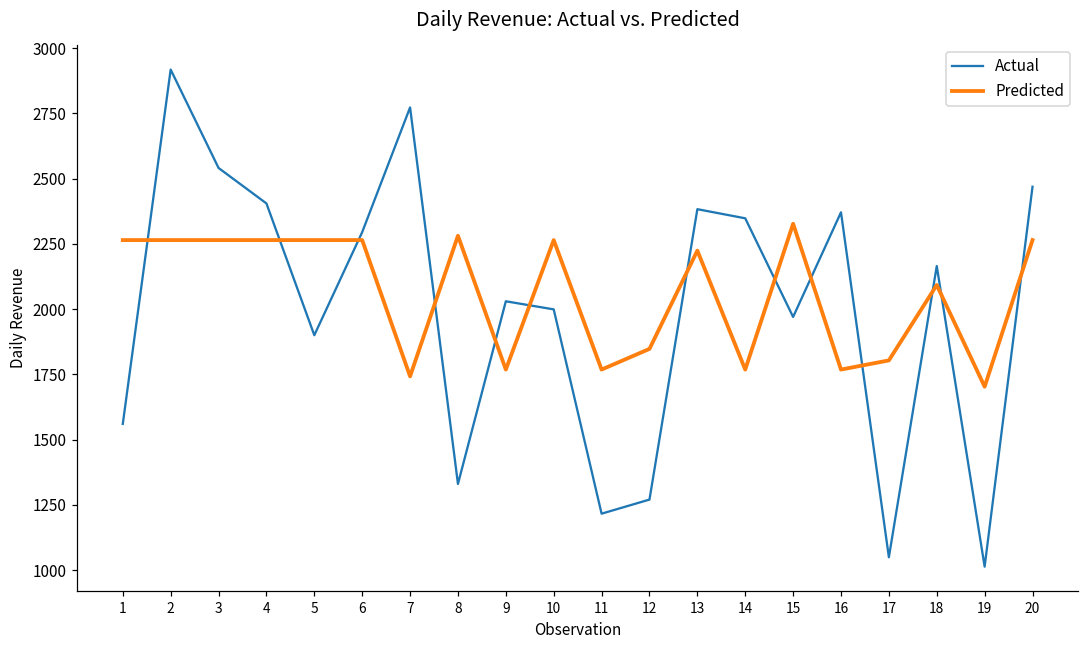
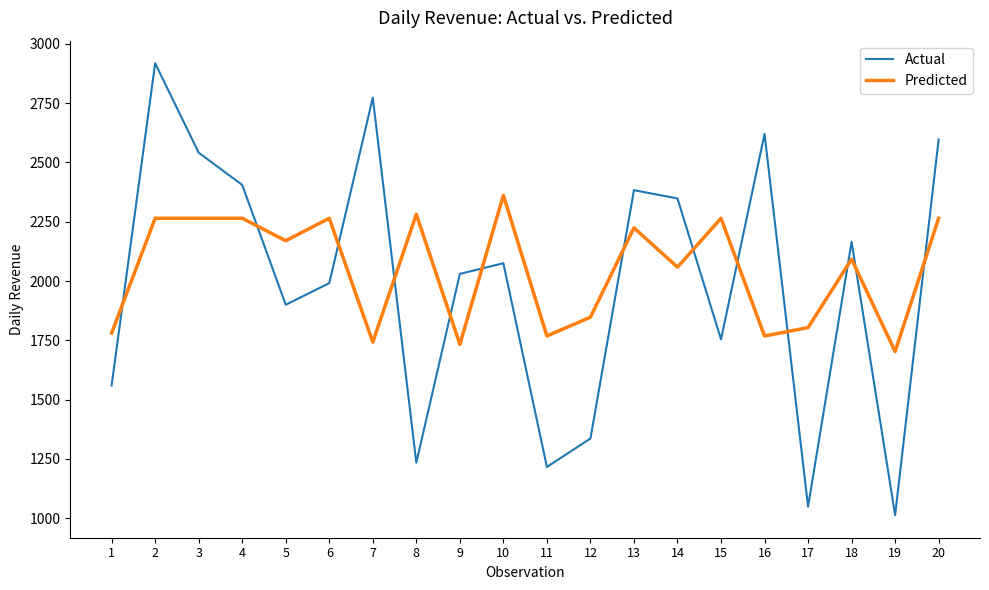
Predicted, 1: 2260 -> 1780
Predicted, 5: 2260 -> 2170
Actual, 6: 2300 -> 1990
Actual, 8: 1330 -> 1230
Predicted, 9: 1770 -> 1730
Actual, 10: 2000 -> 2080
Predicted, 10: 2260 -> 2360
Actual, 12: 1270 -> 1340
Predicted, 14: 1770 -> 2060
Actual, 15: 1970 -> 1750
Predicted, 15: 2330 -> 2260
Actual, 16: 2370 -> 2620
Actual, 20: 2470 -> 2600
